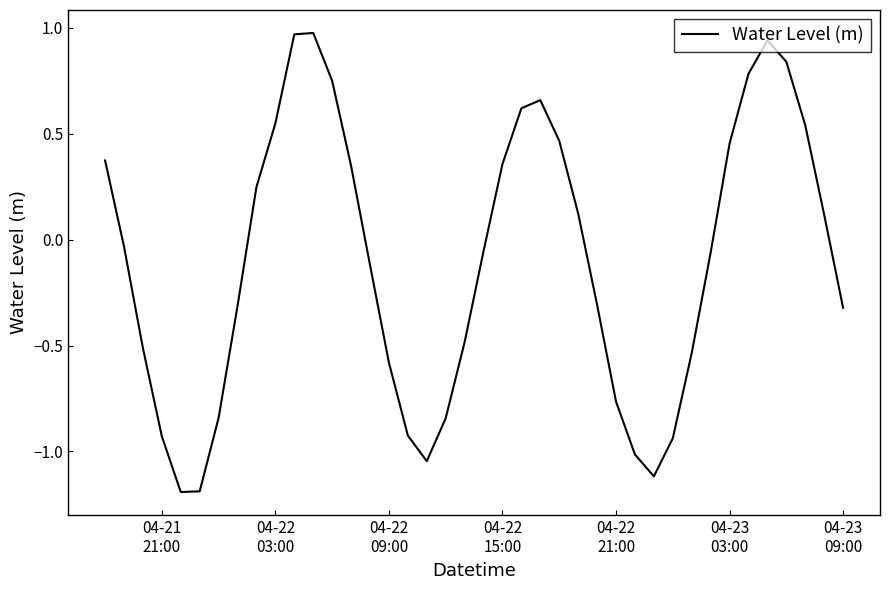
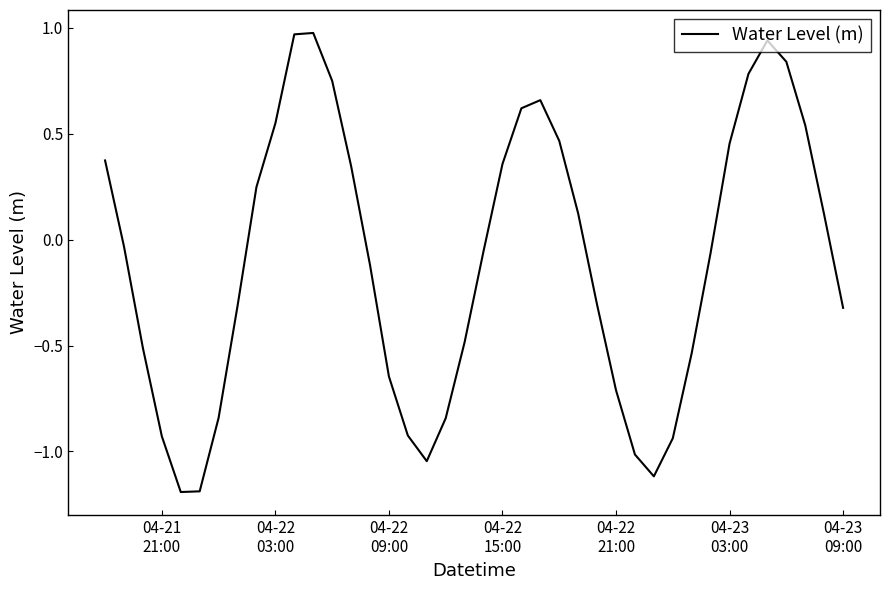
04-22 09:00: -0.58 -> -0.65
04-22 21:00: -0.76 -> -0.71
